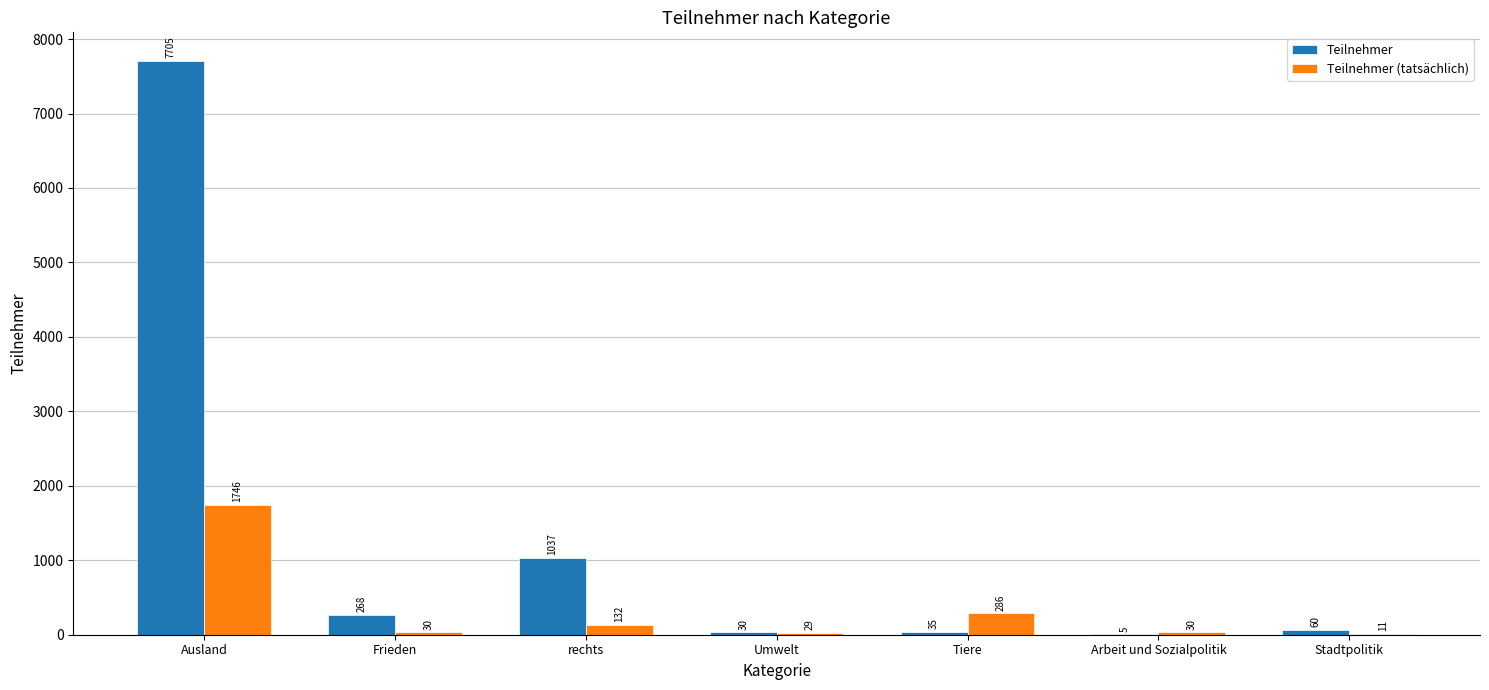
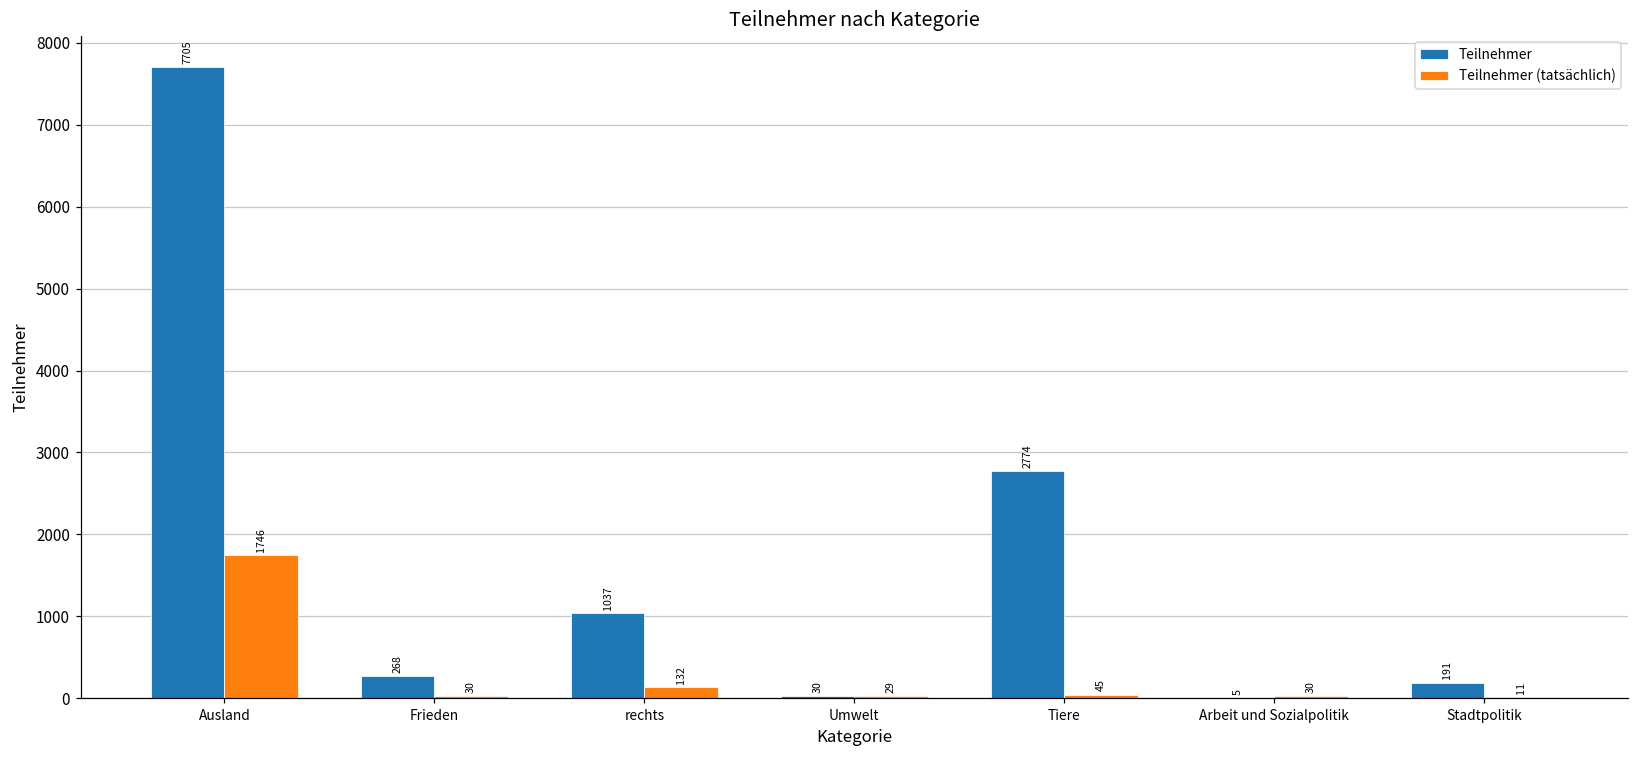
Teilnehmer, Tiere: 35 -> 2774
Teilnehmer (tatsächlich), Tiere: 286 -> 45
Teilnehmer, Stadtpolitik: 60 -> 191
